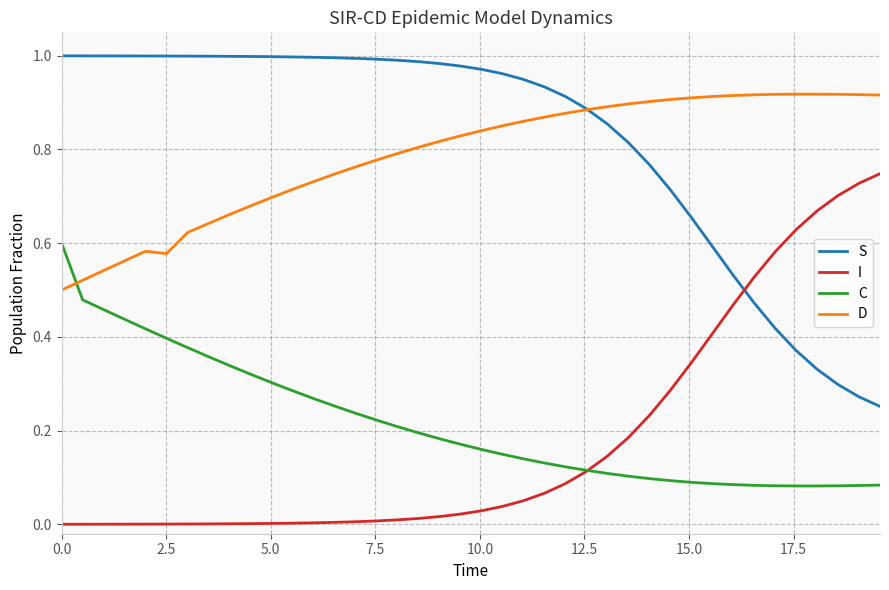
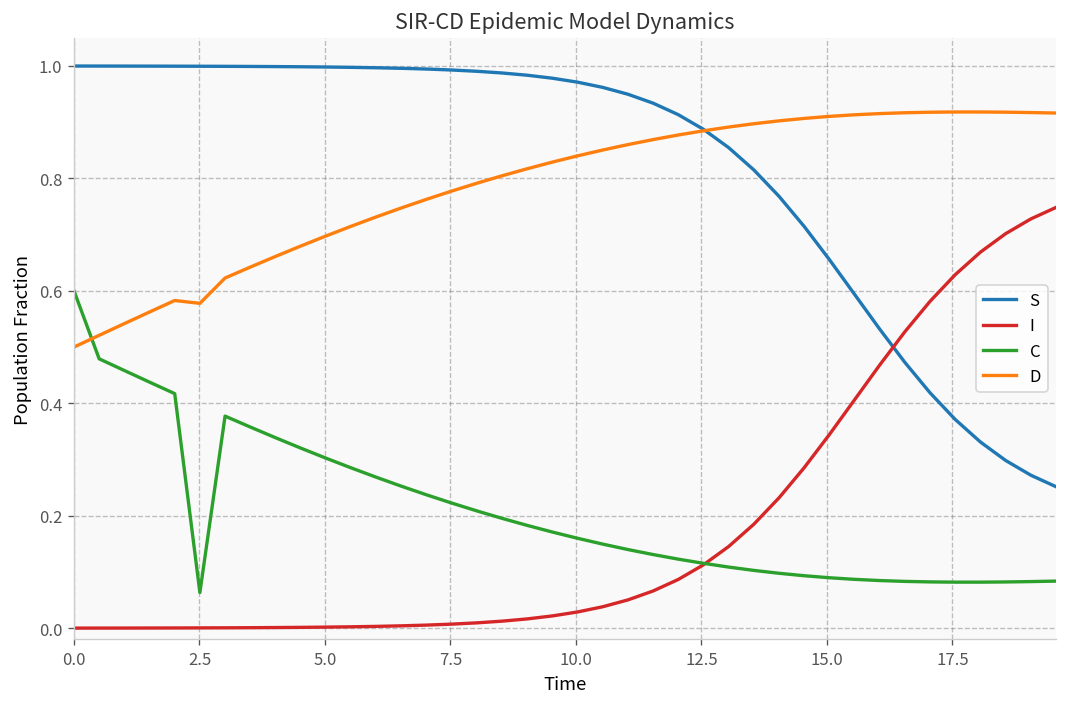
C, 2.5: 0.40 -> 0.06
